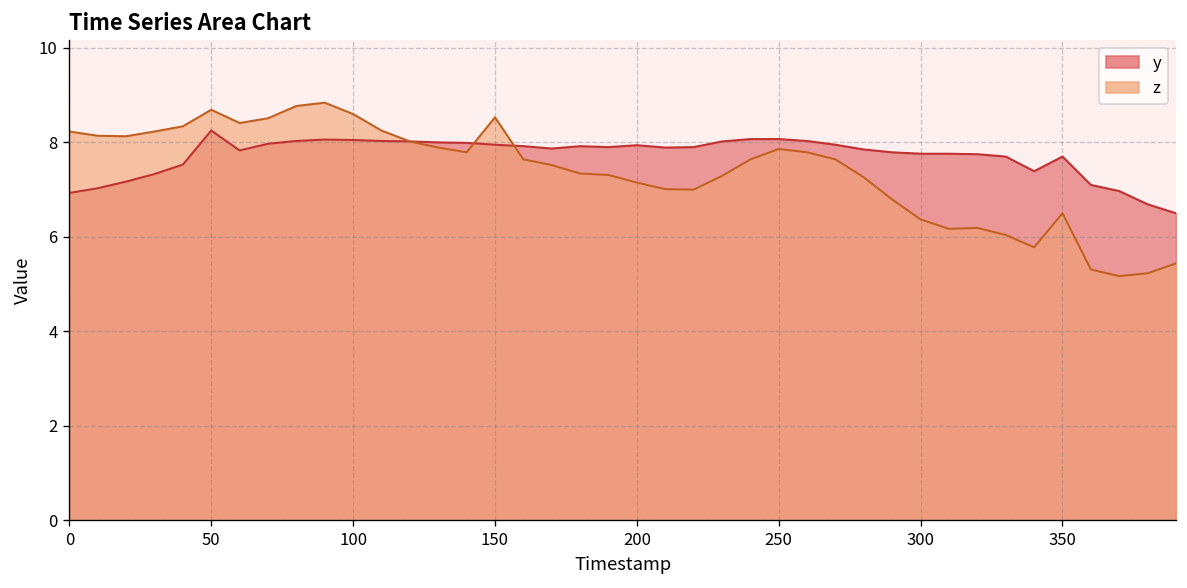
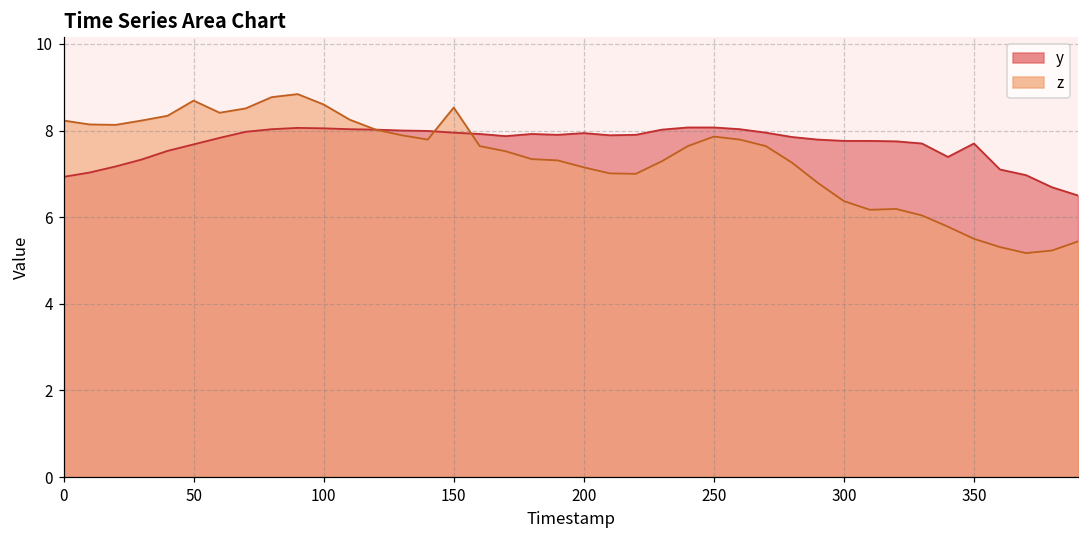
y, 50: 8.3 -> 7.7
z, 350: 6.5 -> 5.5
